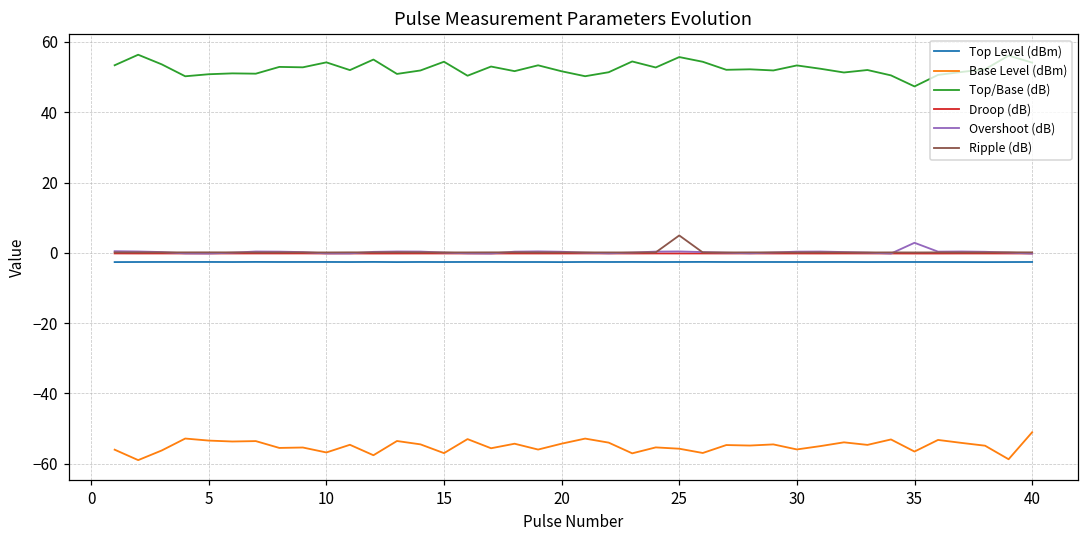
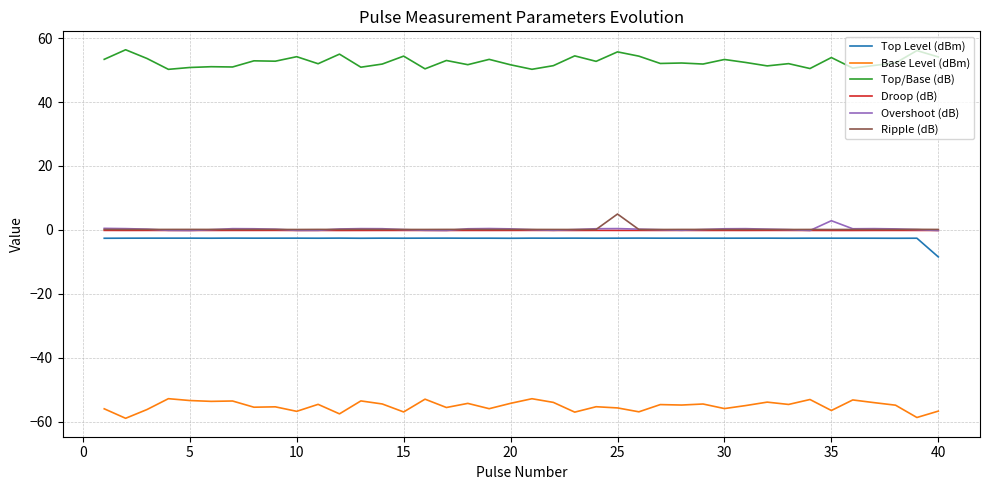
Top/Base (dB), 35: 47 -> 54
Top Level (dBm), 40: -3 -> -8
Base Level (dBm), 40: -51 -> -57
